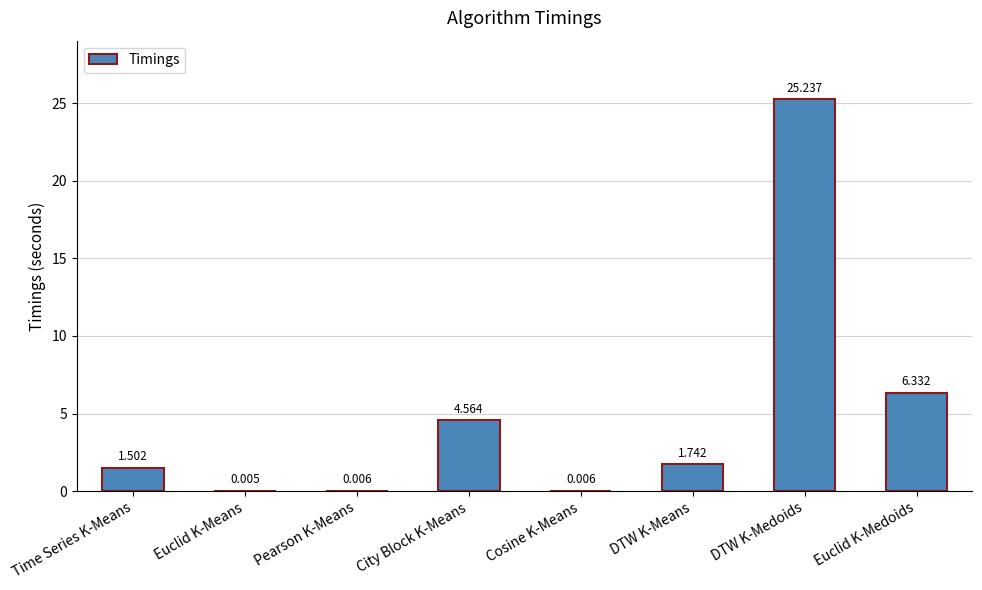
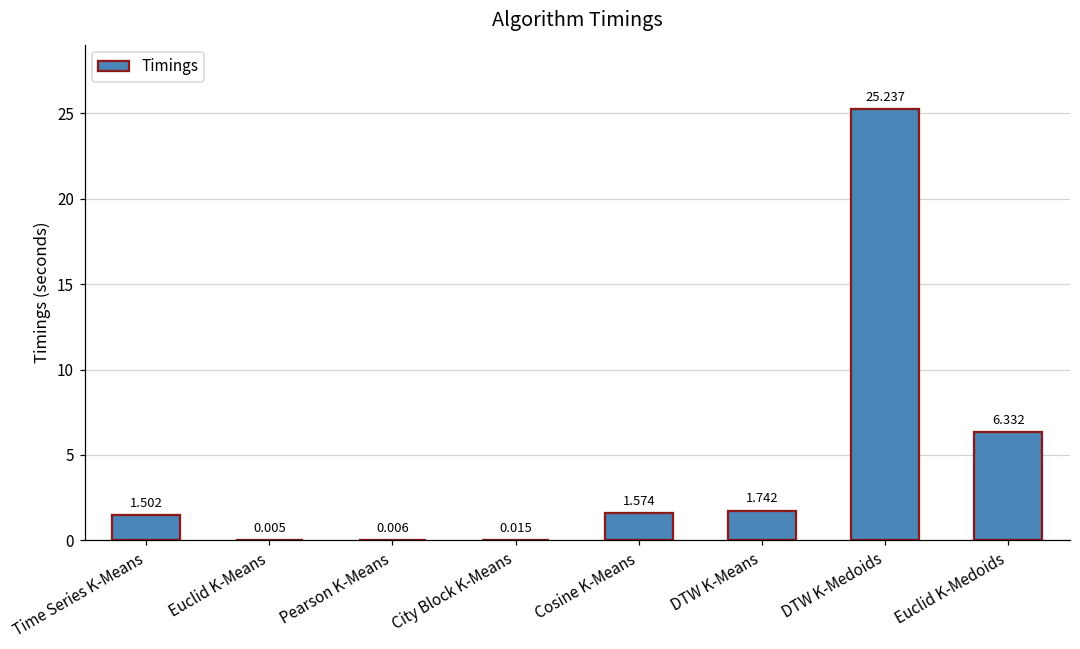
City Block K-Means: 4.564 -> 0.015
Cosine K-Means: 0.006 -> 1.574
